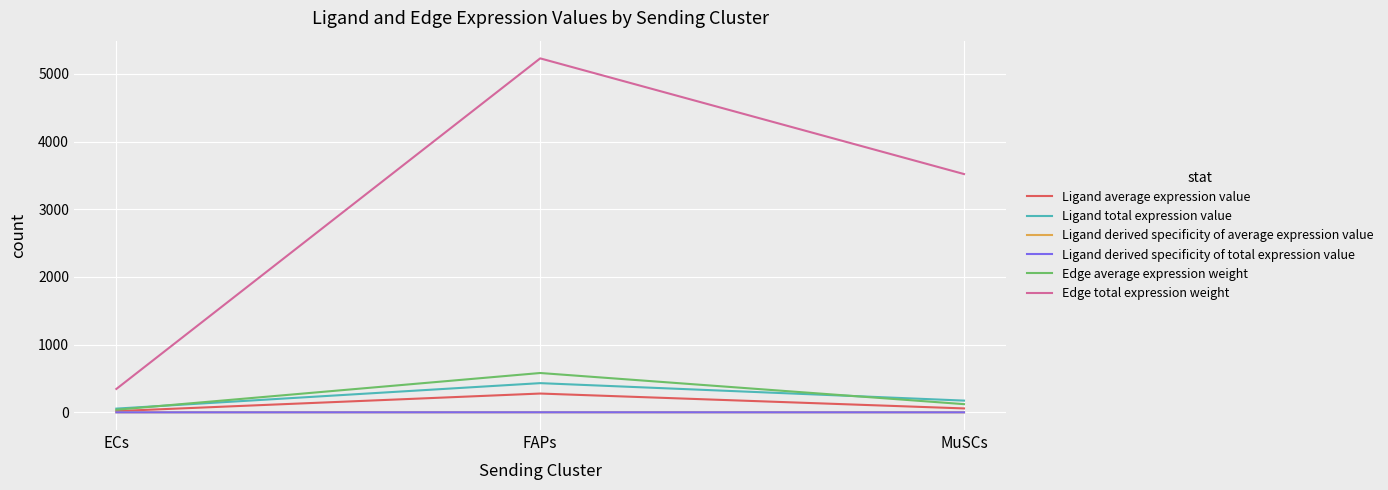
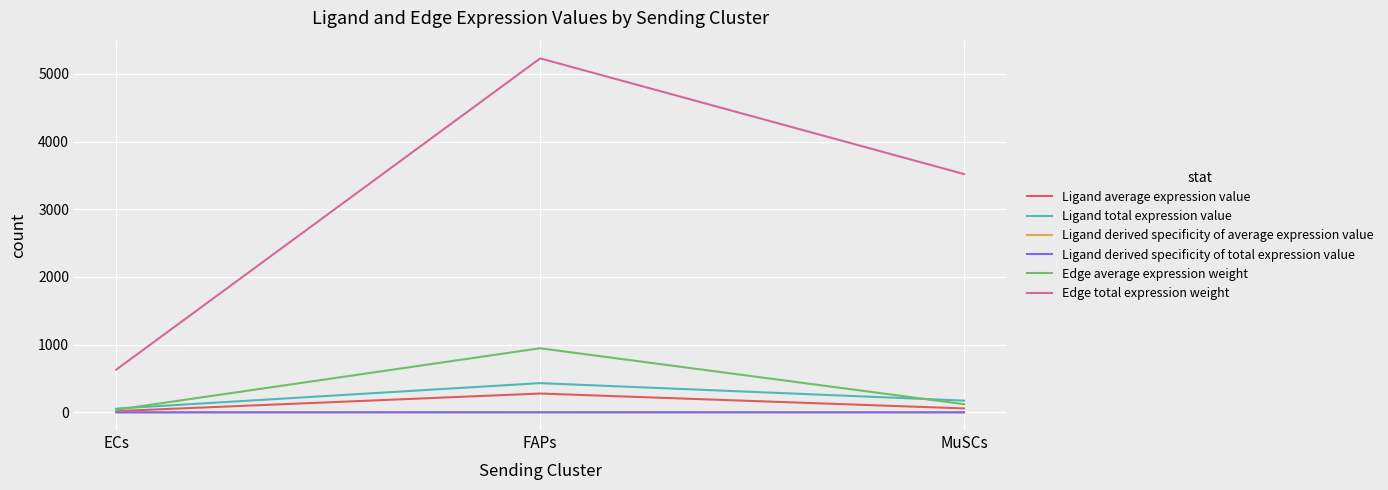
Edge total expression weight, ECs: 300 -> 600
Edge average expression weight, FAPs: 600 -> 900
